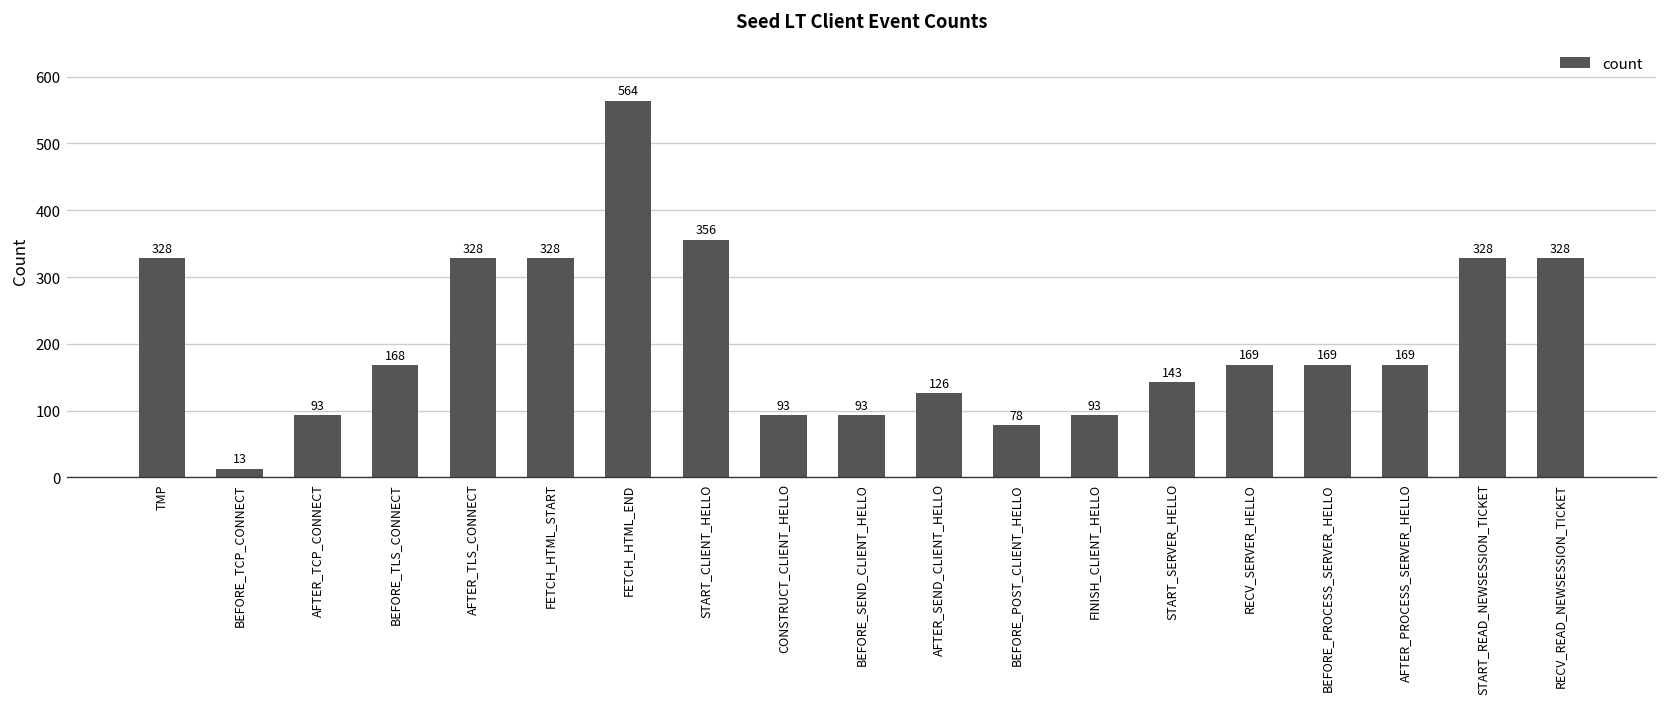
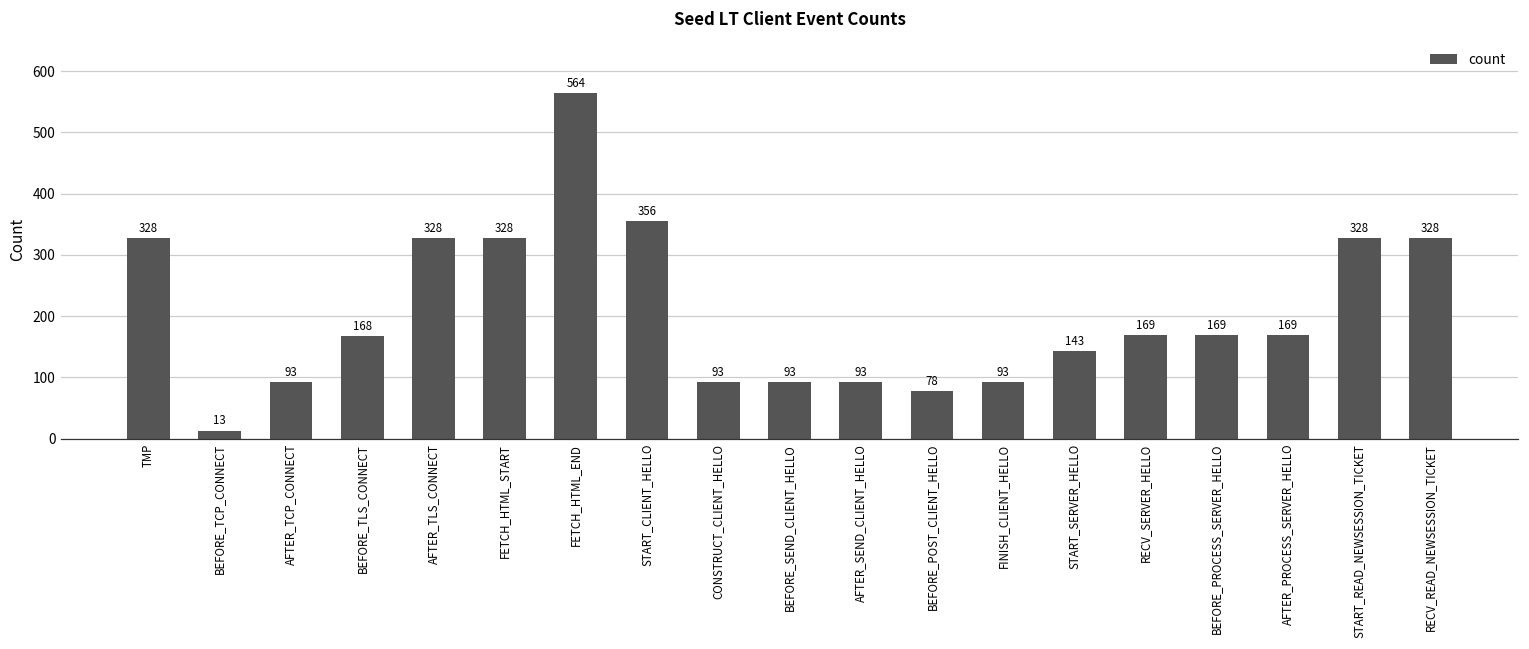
AFTER_SEND_CLIENT_HELLO: 126 -> 93
